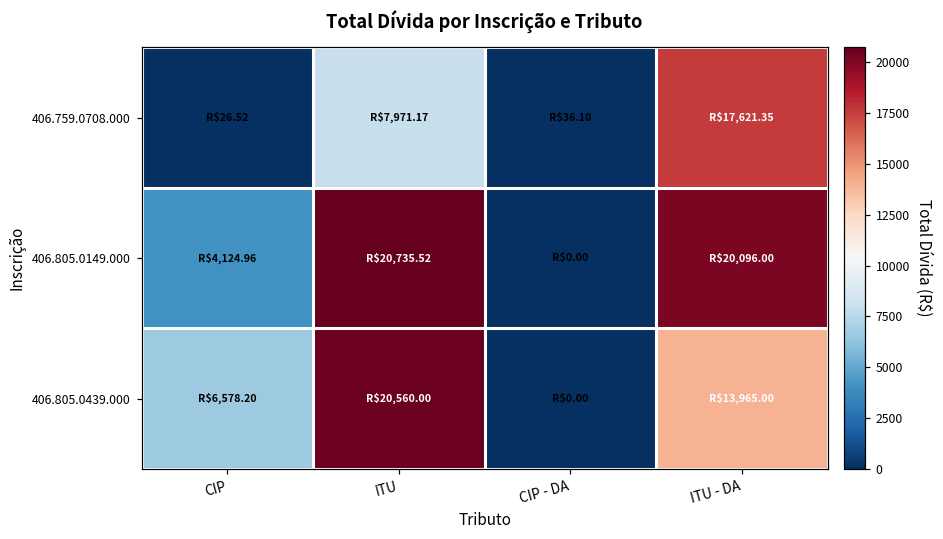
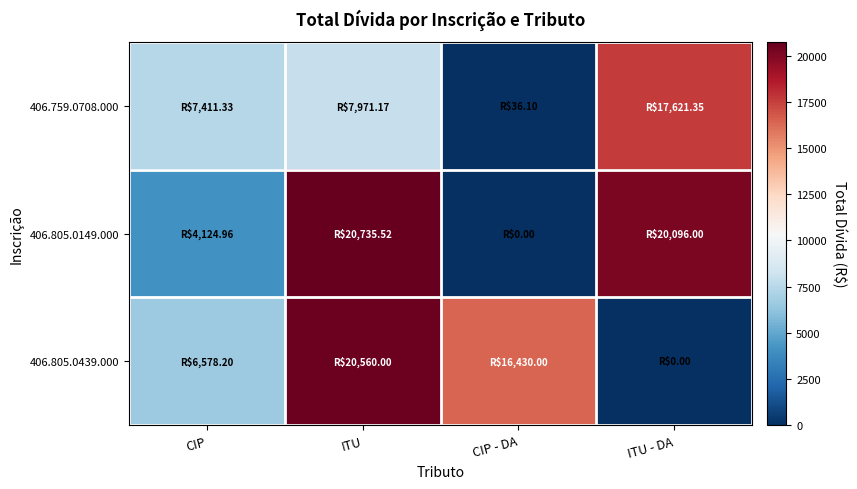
406.759.0708.000, CIP: $26.52 -> $7,411.33
406.805.0439.000, CIP - DA: $0.00 -> $16,430.00
406.805.0439.000, ITU - DA: $13,965.00 -> $0.00
